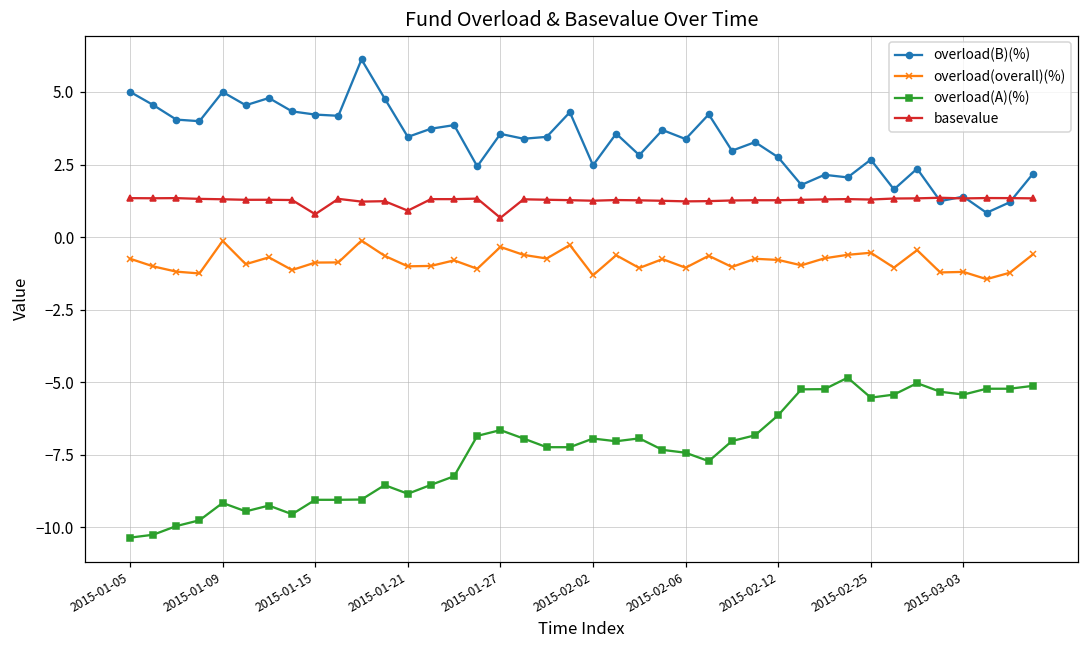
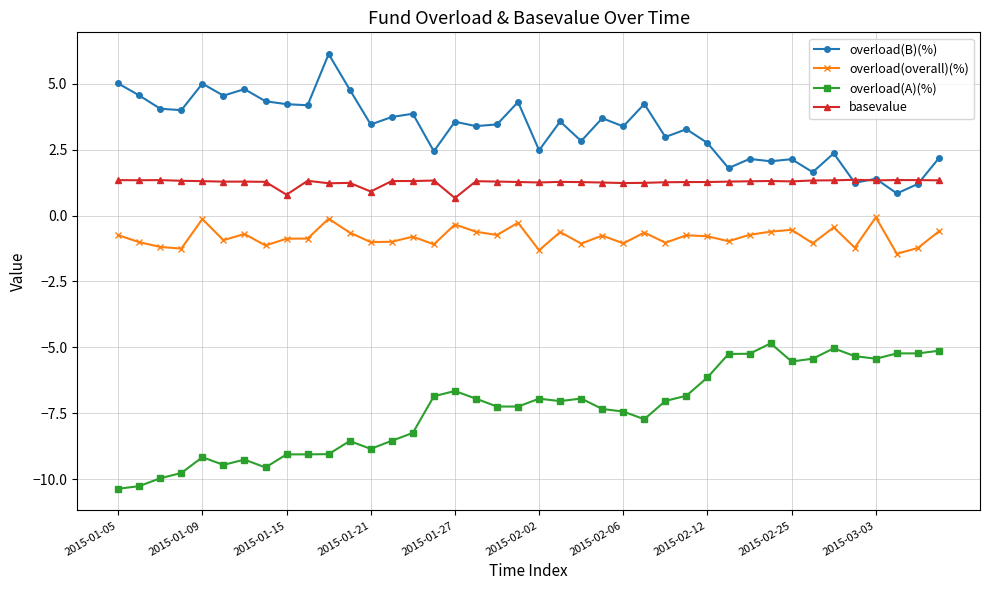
overload(B)(%), 2015-02-25: 2.7 -> 2.1
overload(overall)(%), 2015-03-03: -1.2 -> -0.1
